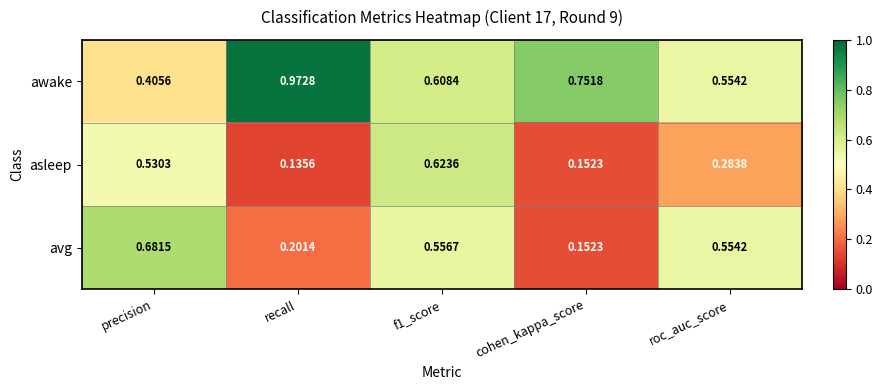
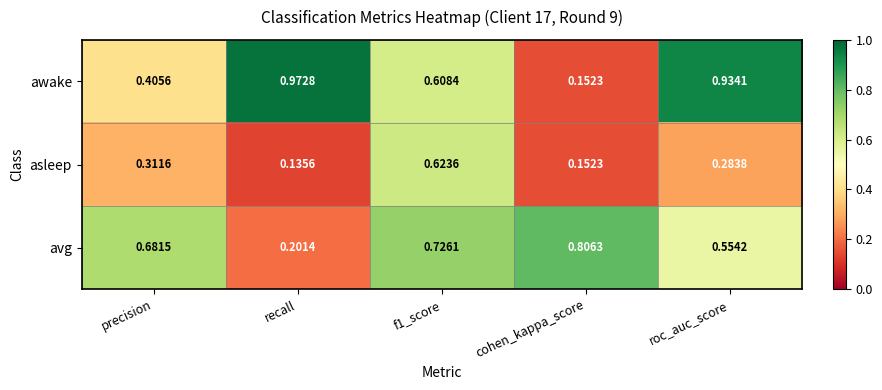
awake, cohen_kappa_score: 0.7518 -> 0.1523
awake, roc_auc_score: 0.5542 -> 0.9341
asleep, precision: 0.5303 -> 0.3116
avg, f1_score: 0.5567 -> 0.7261
avg, cohen_kappa_score: 0.1523 -> 0.8063
